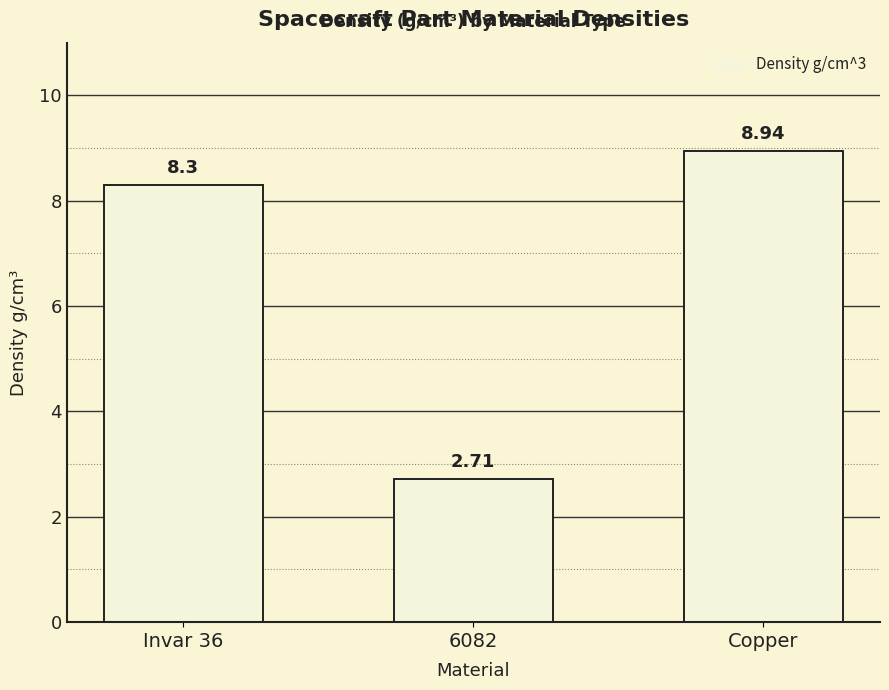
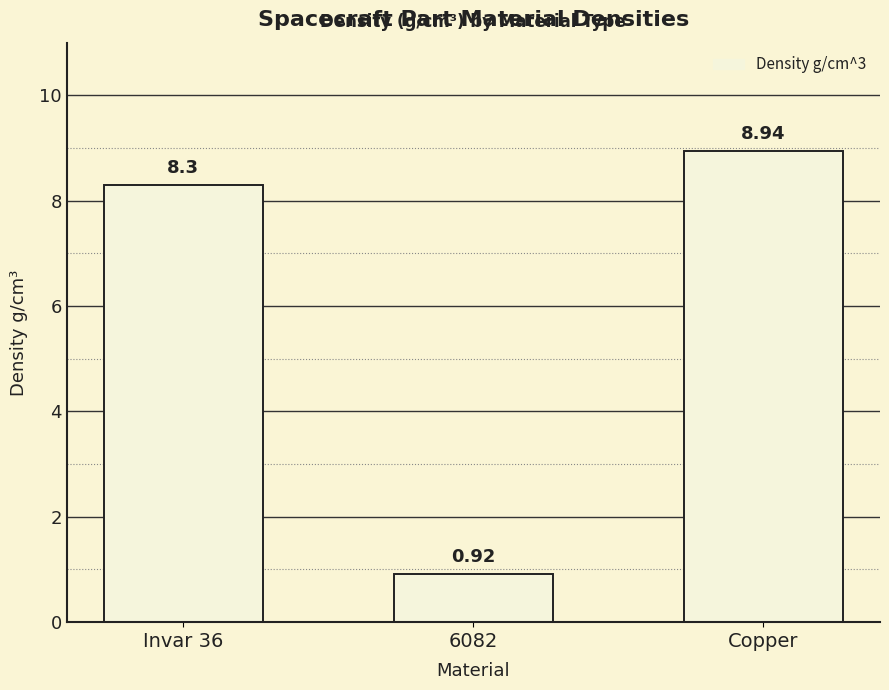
6082: 2.71 -> 0.92
